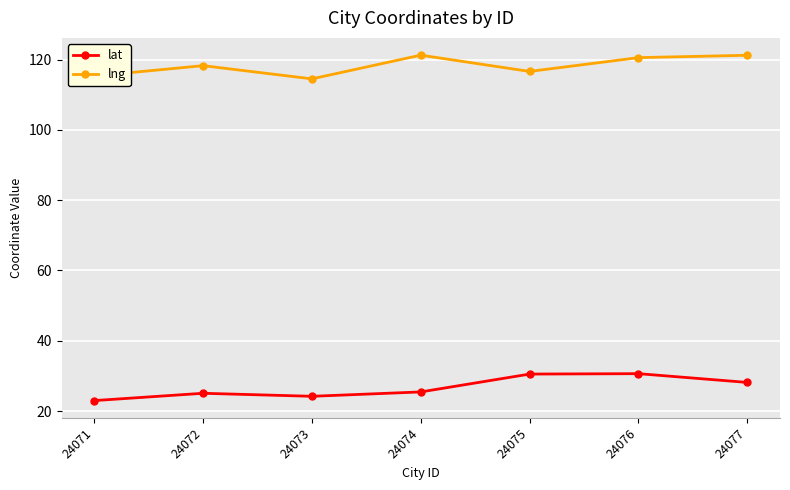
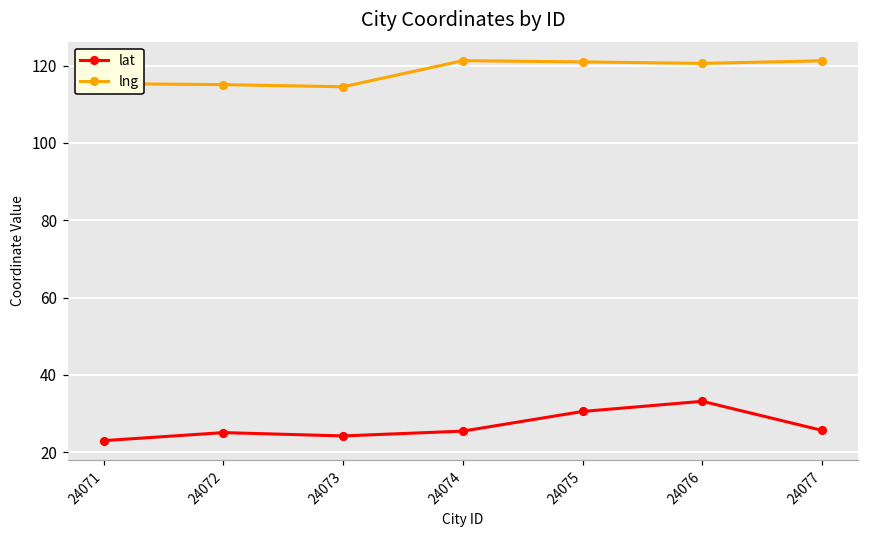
lng, 24072: 118 -> 115
lng, 24075: 117 -> 121
lat, 24076: 31 -> 33
lat, 24077: 28 -> 26
